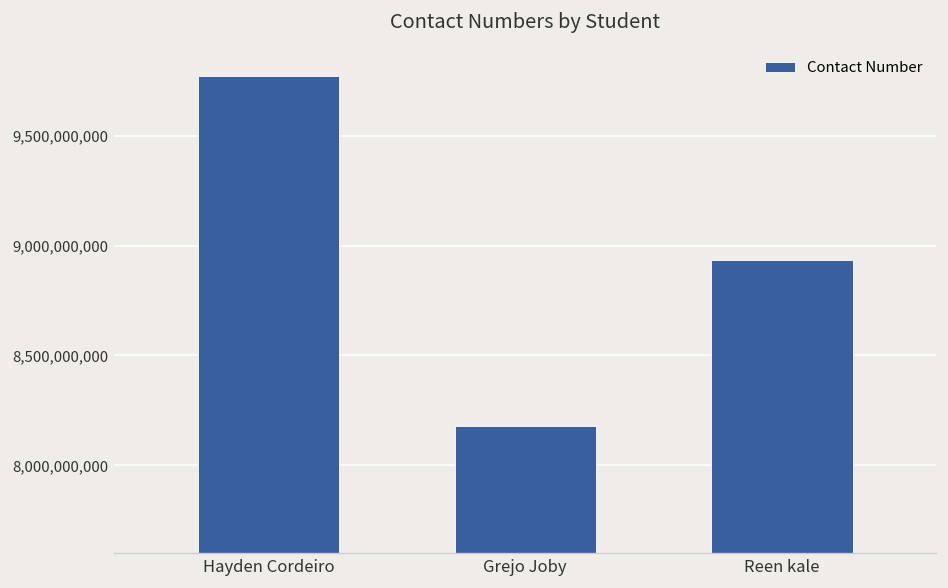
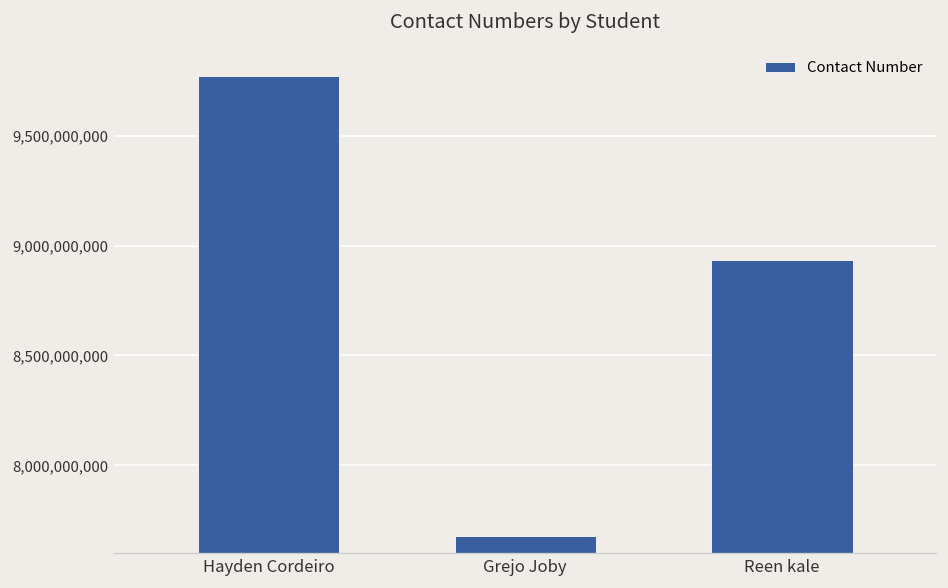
Grejo Joby: 8,180,000,000 -> 7,680,000,000
